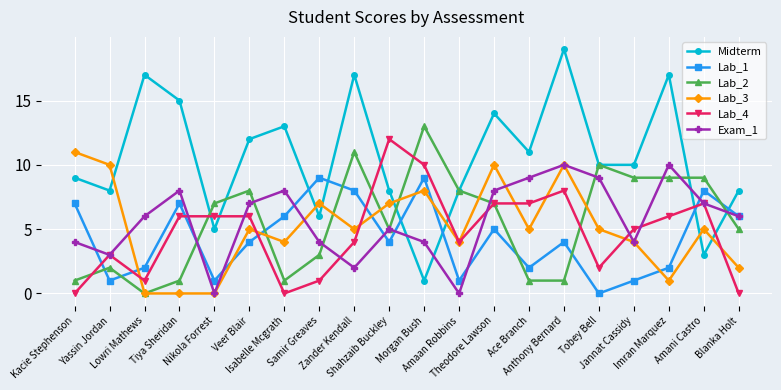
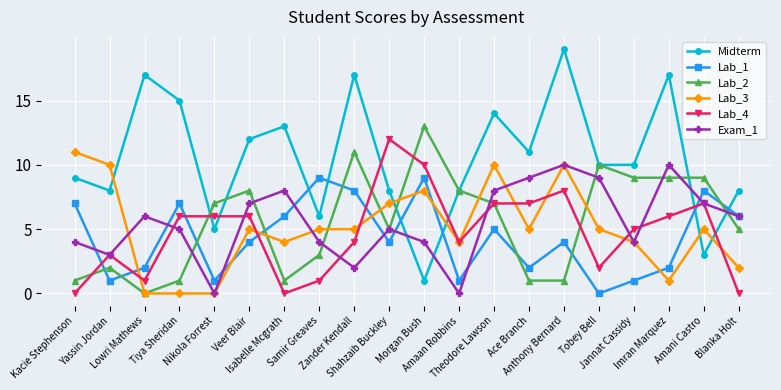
Exam_1, Tiya Sheridan: 8 -> 5
Lab_3, Samir Greaves: 7 -> 5
